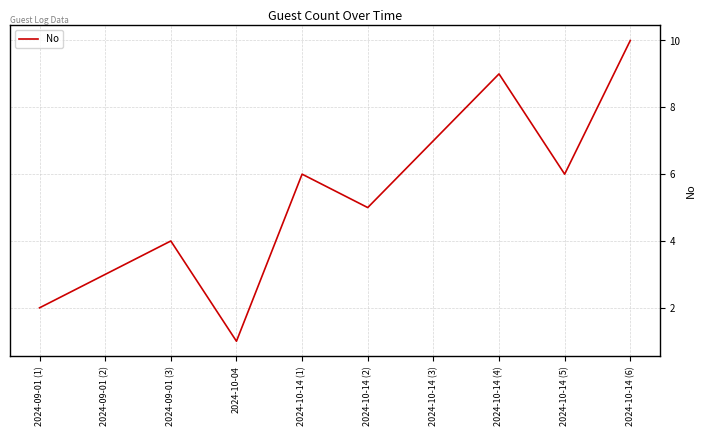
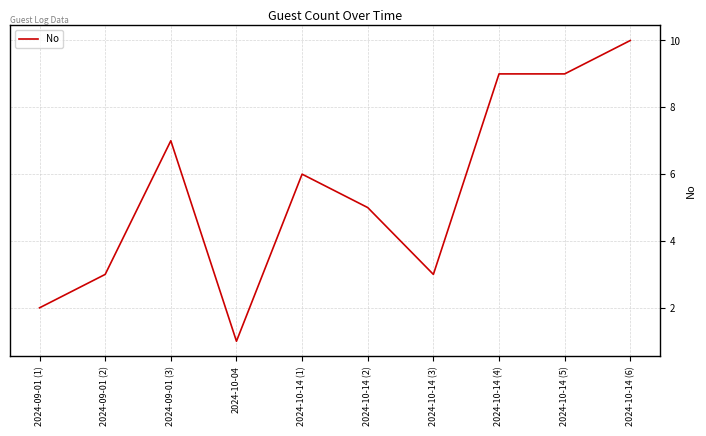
2024-09-01 (3): 4 -> 7
2024-10-14 (3): 7 -> 3
2024-10-14 (5): 6 -> 9
